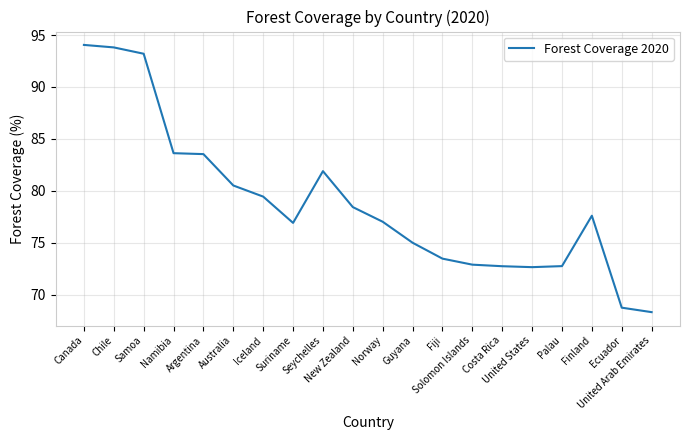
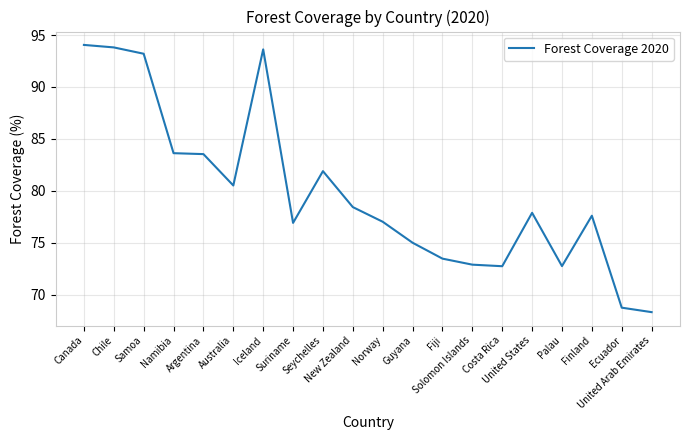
Iceland: 79.5 -> 93.6
United States: 72.7 -> 77.9
